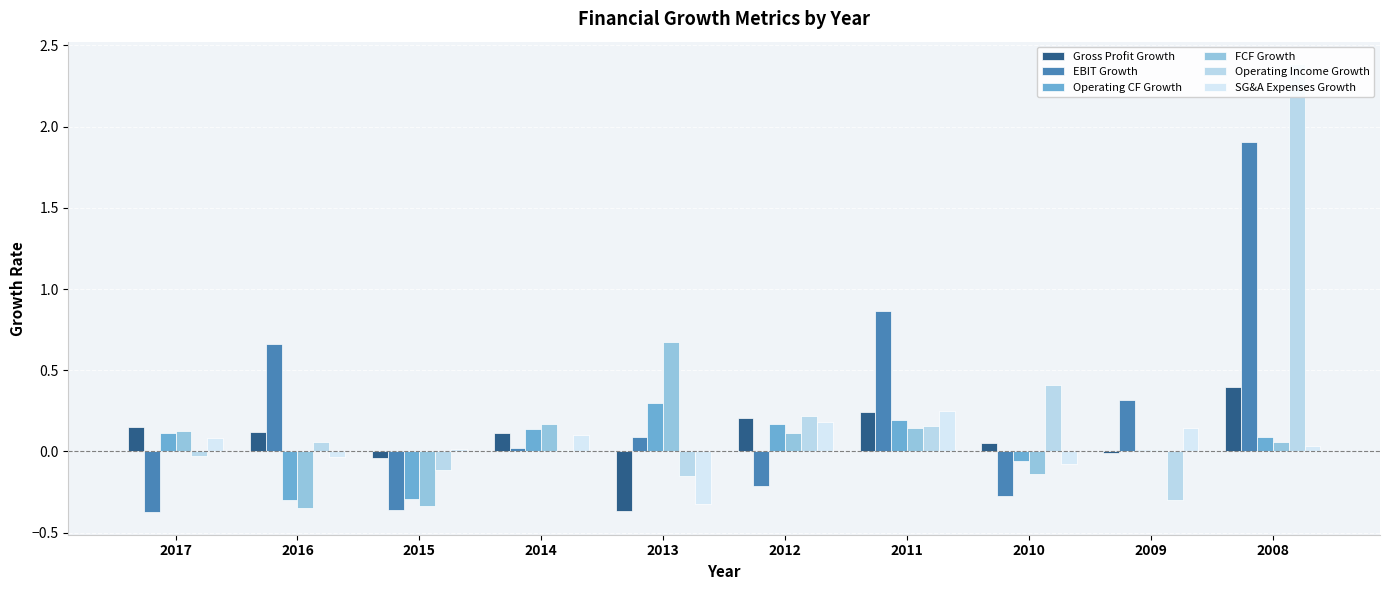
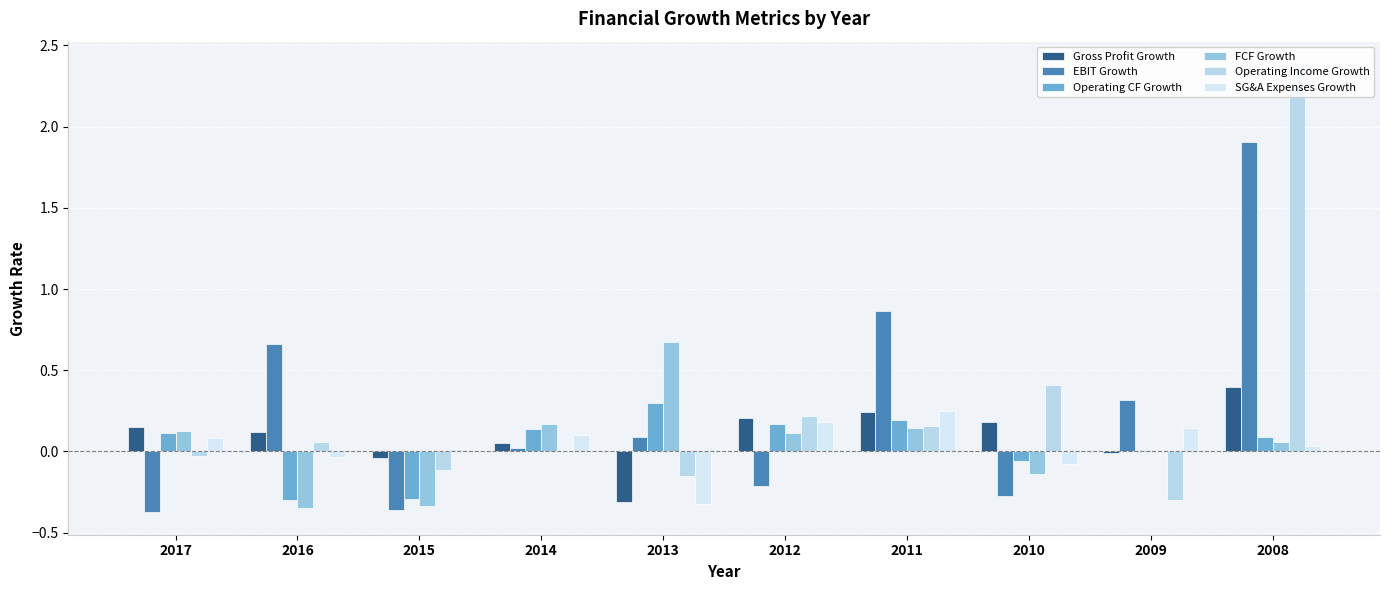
Gross Profit Growth, 2014: 0.12 -> 0.05
Gross Profit Growth, 2013: -0.37 -> -0.31
Gross Profit Growth, 2010: 0.06 -> 0.18
